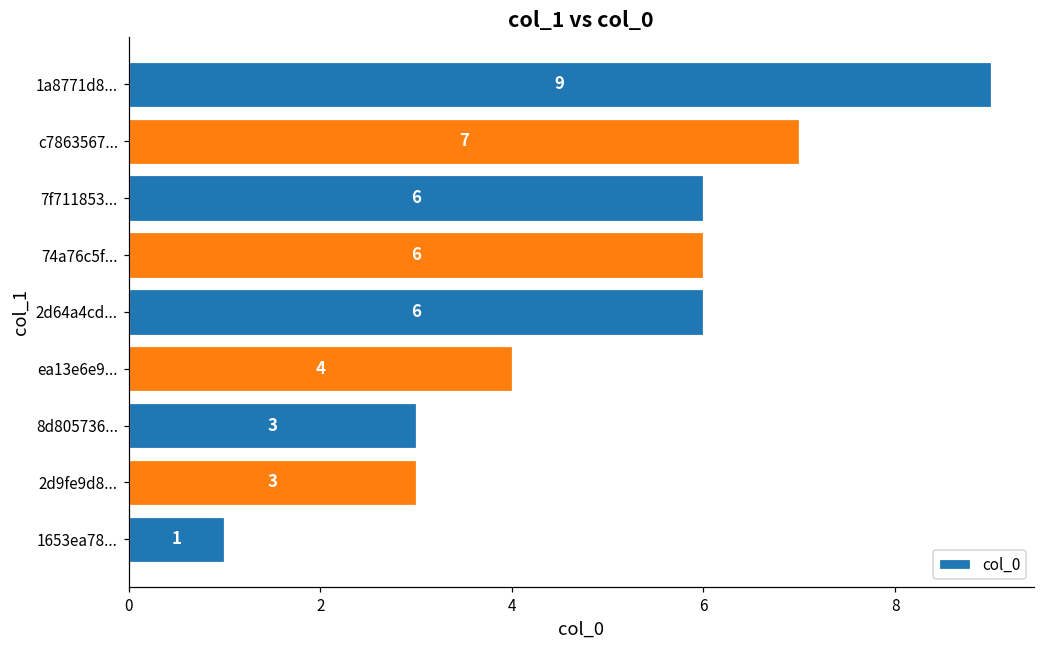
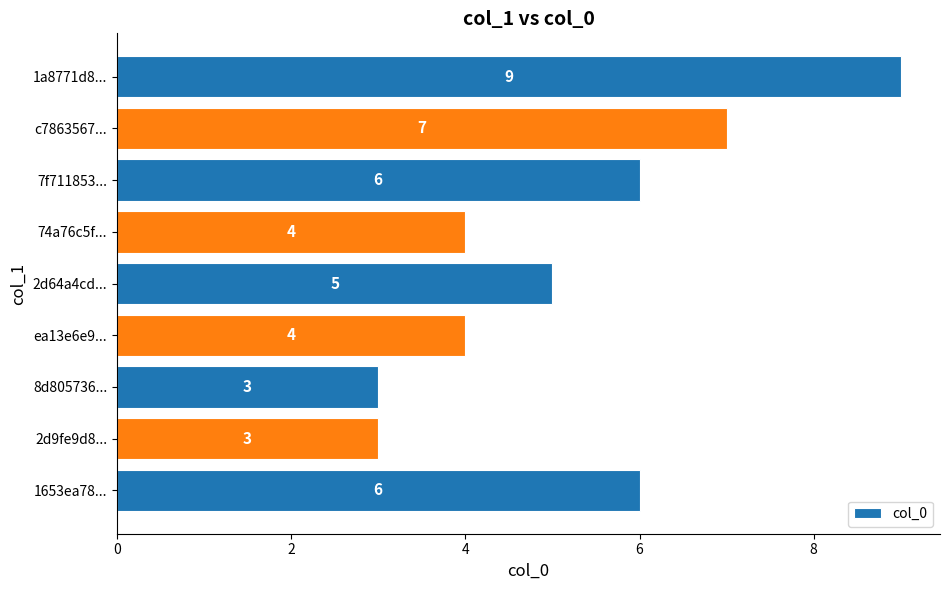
74a76c5f...: 6 -> 4
2d64a4cd...: 6 -> 5
1653ea78...: 1 -> 6
